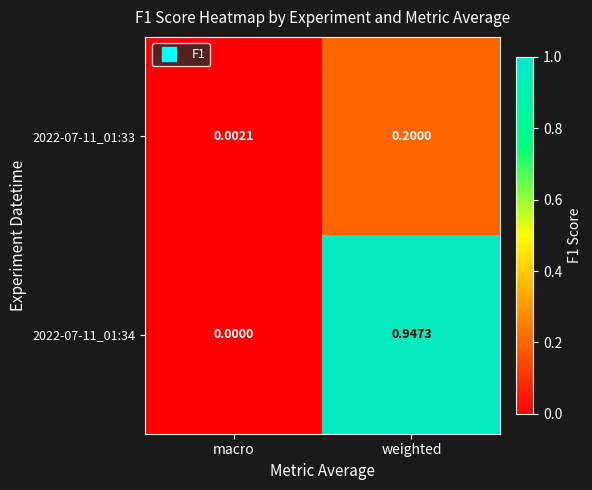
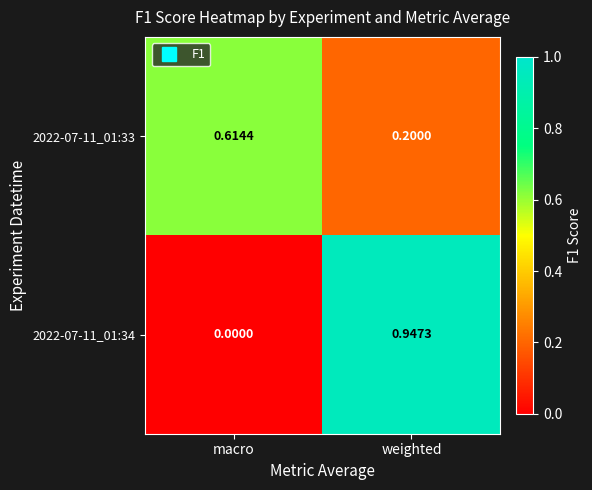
2022-07-11_01:33, macro: 0.0021 -> 0.6144
